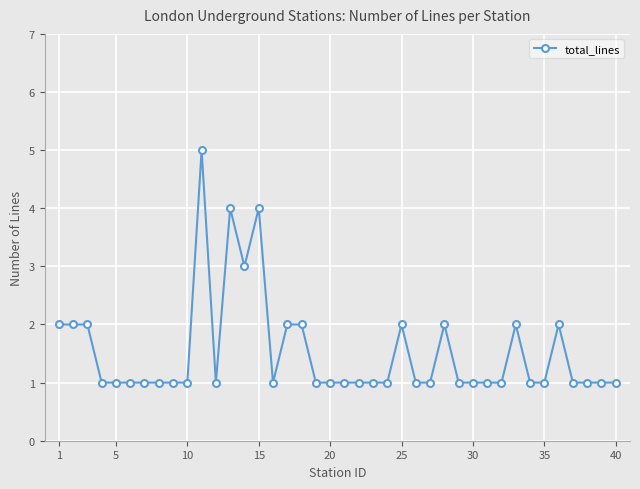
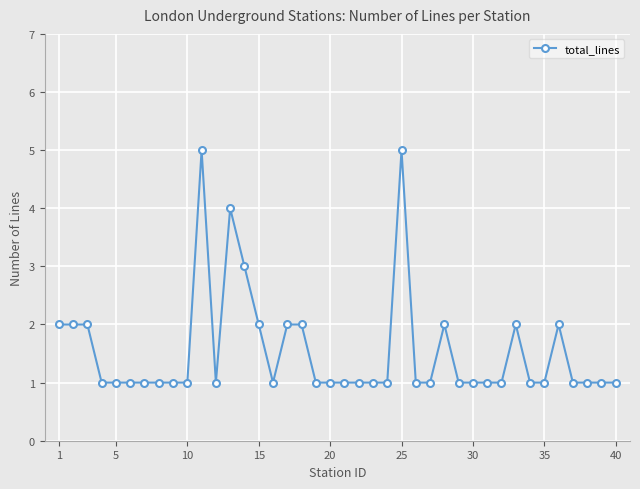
15: 4 -> 2
25: 2 -> 5
